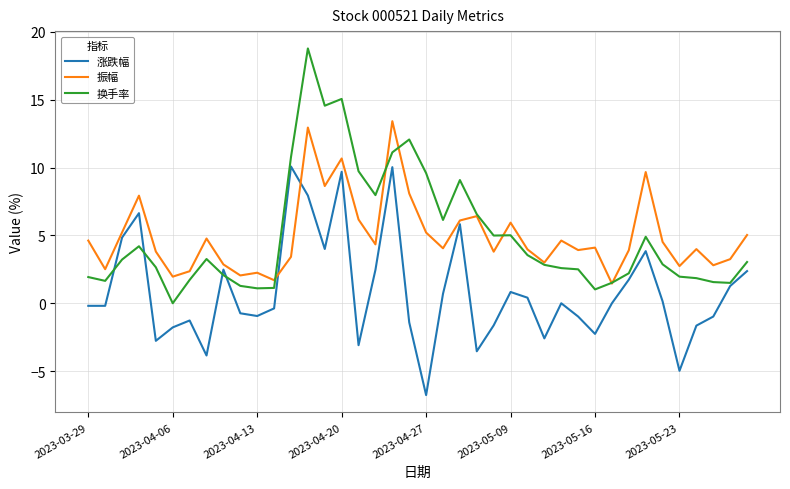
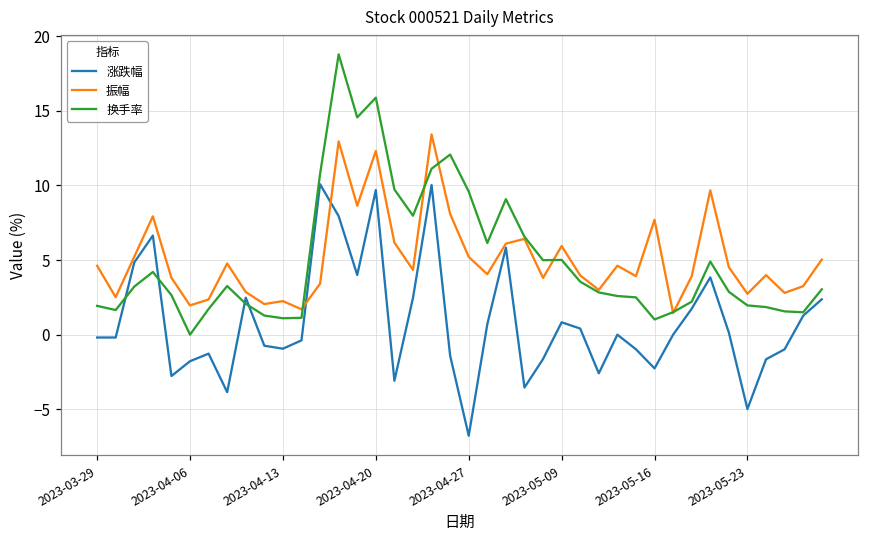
振幅, 2023-04-20: 10.7 -> 12.3
换手率, 2023-04-20: 15.1 -> 15.9
振幅, 2023-05-16: 4.1 -> 7.7
